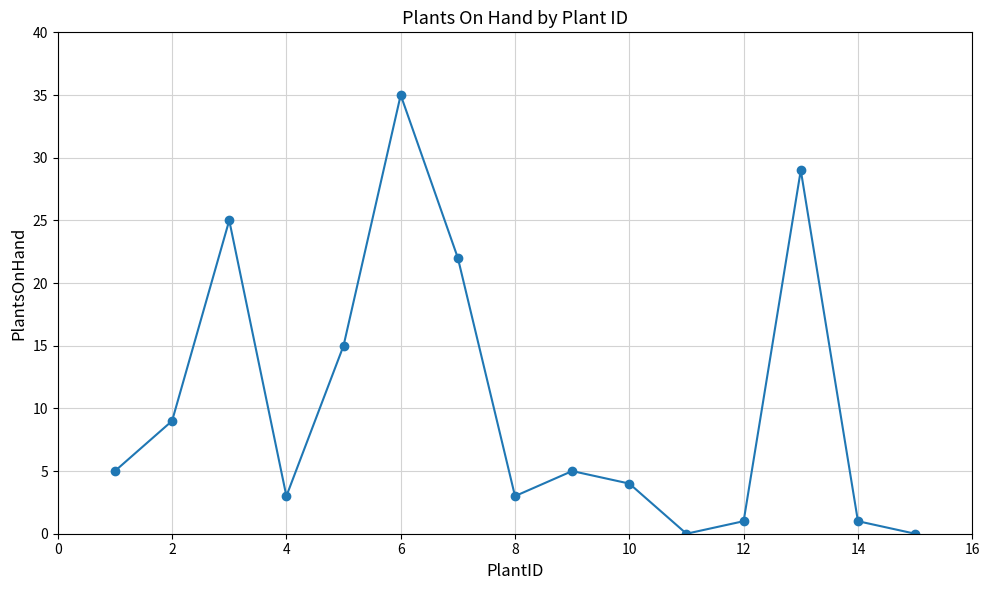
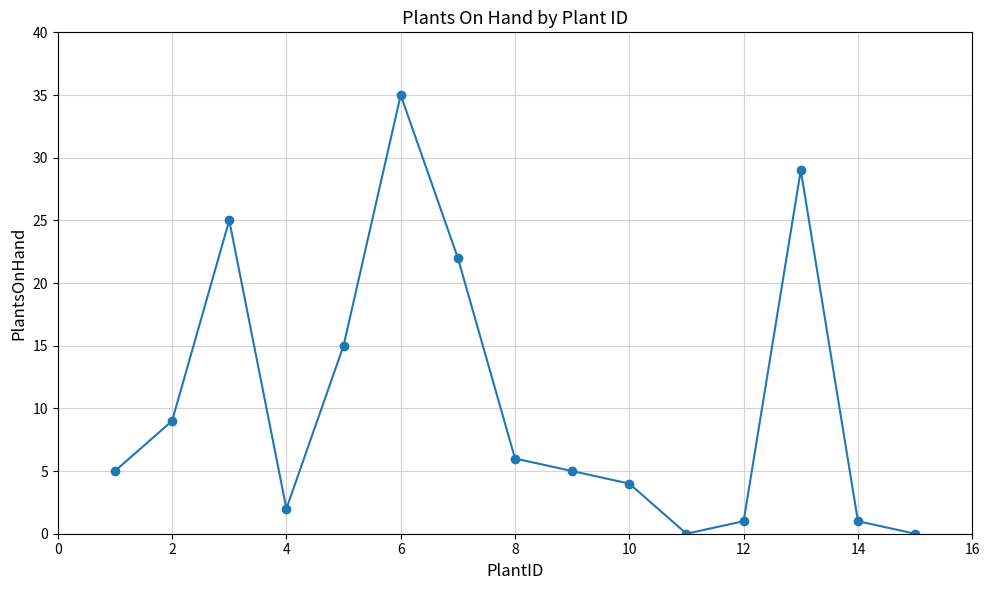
4: 3 -> 2
8: 3 -> 6
